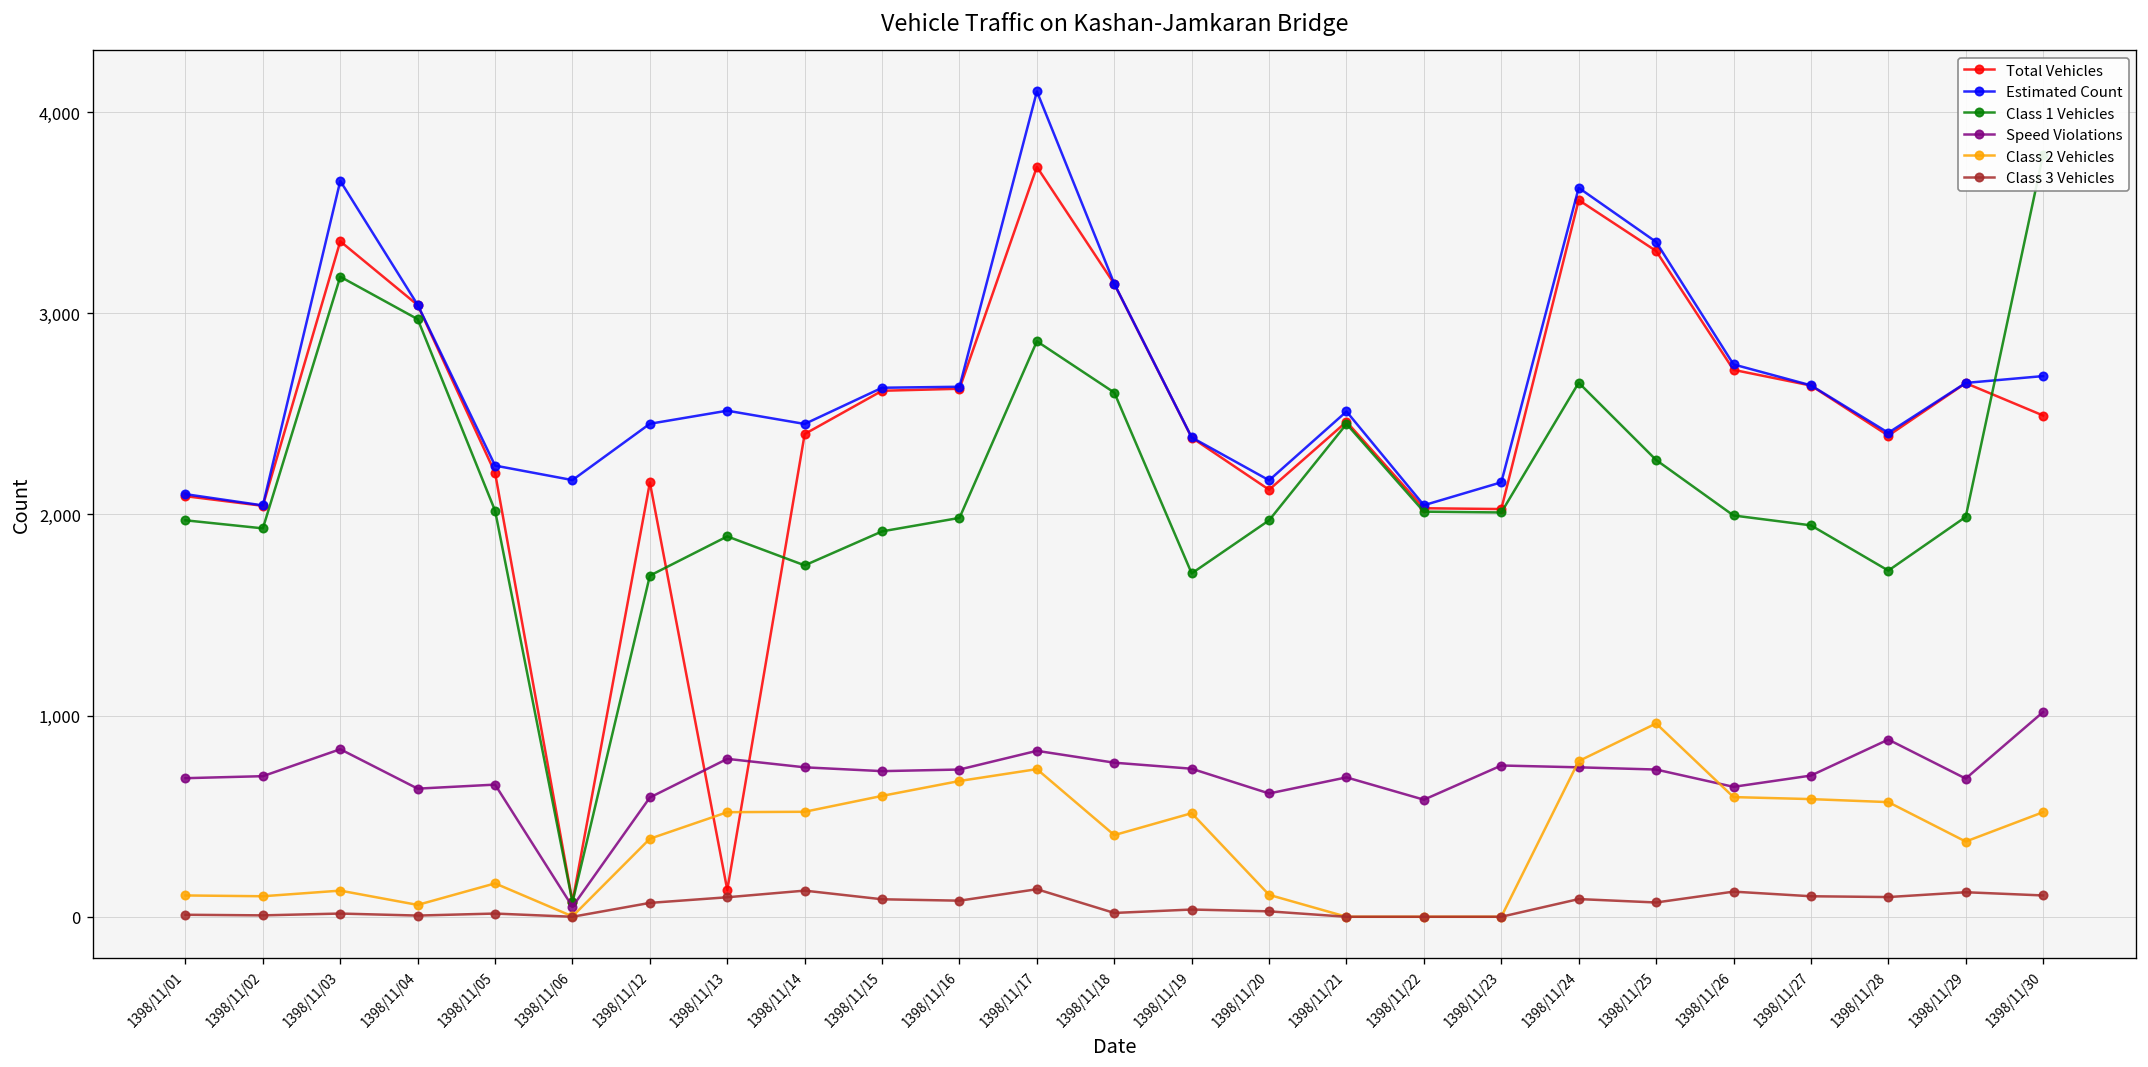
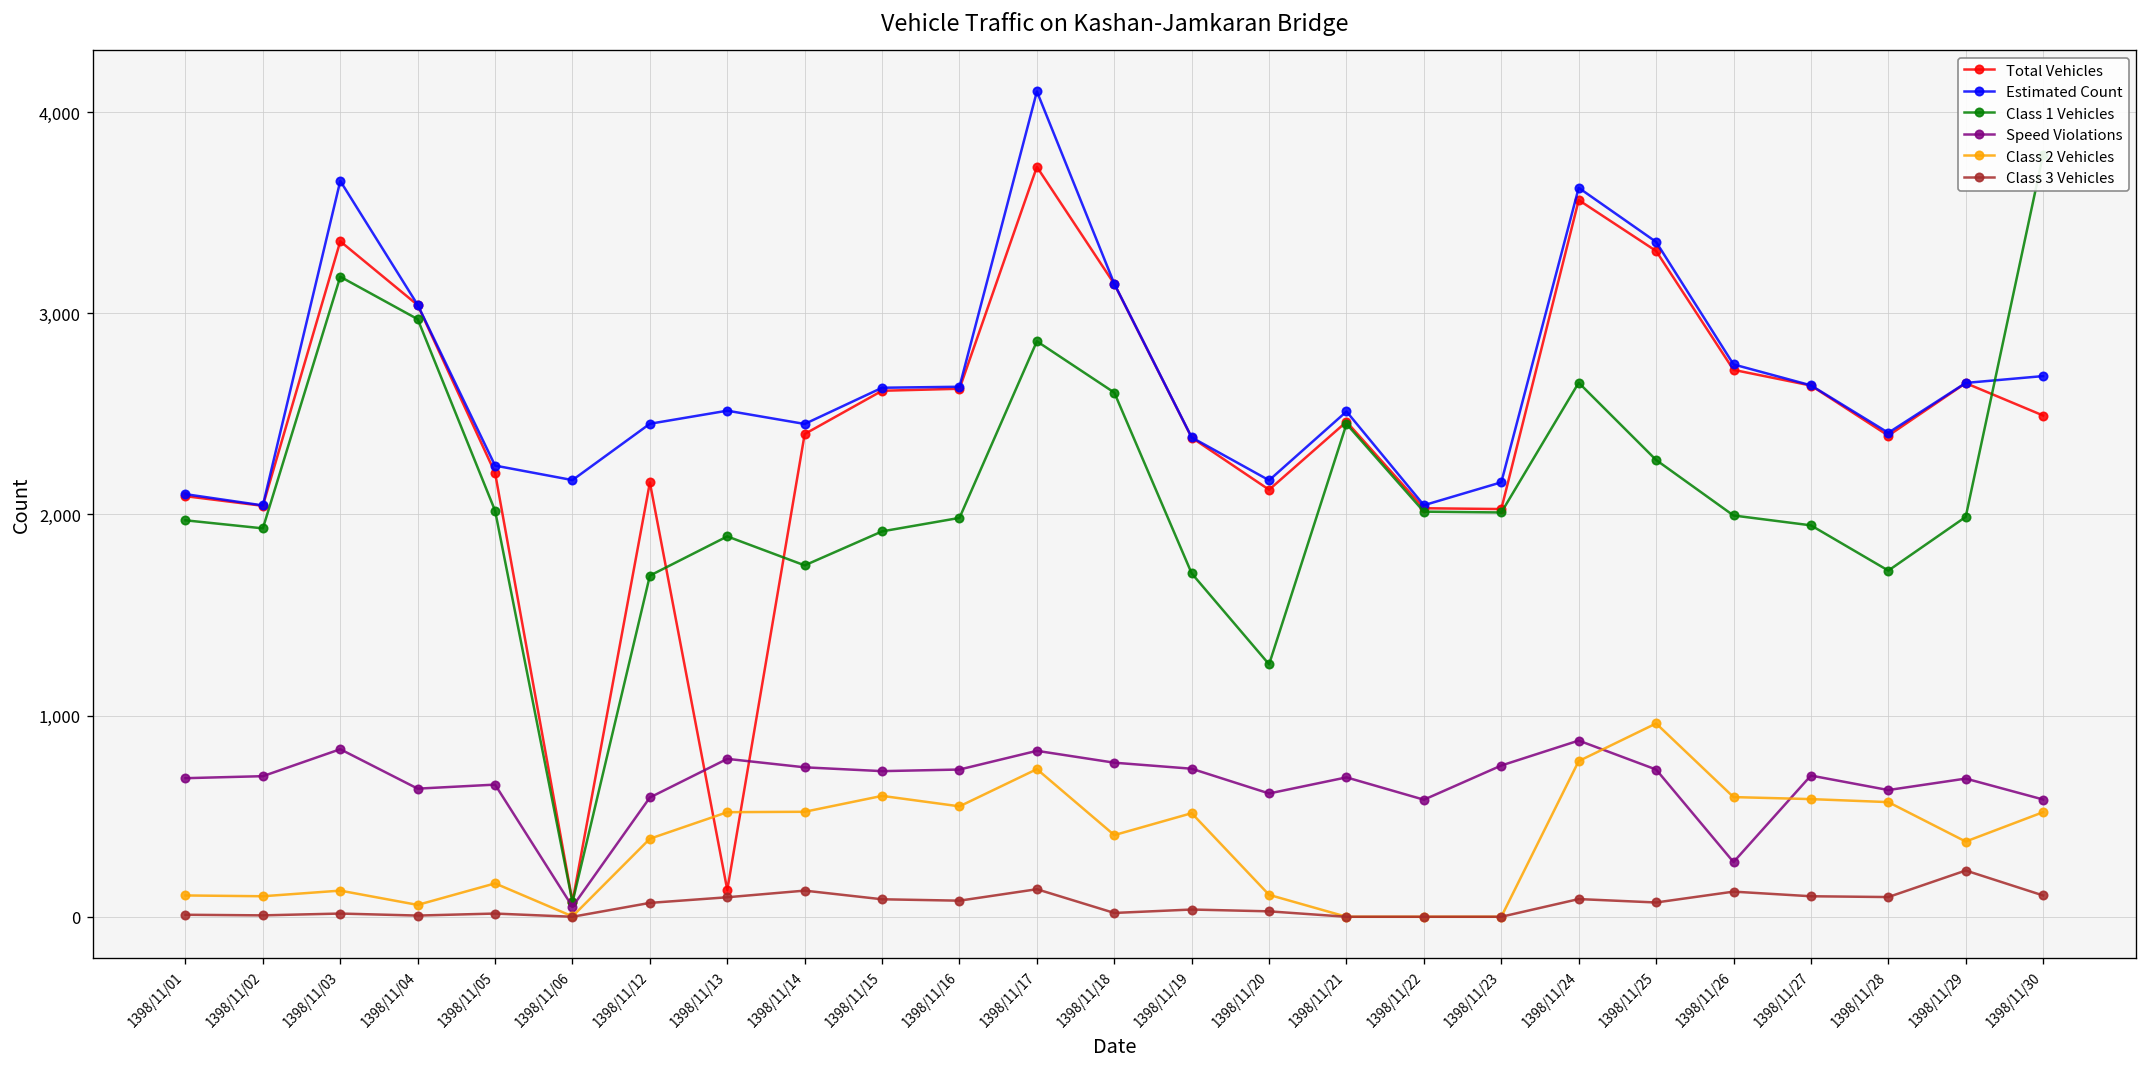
Class 2 Vehicles, 1398/11/16: 680 -> 550
Class 1 Vehicles, 1398/11/20: 1,970 -> 1,260
Speed Violations, 1398/11/24: 740 -> 880
Speed Violations, 1398/11/26: 650 -> 270
Speed Violations, 1398/11/28: 880 -> 630
Class 3 Vehicles, 1398/11/29: 120 -> 230
Speed Violations, 1398/11/30: 1,020 -> 580
